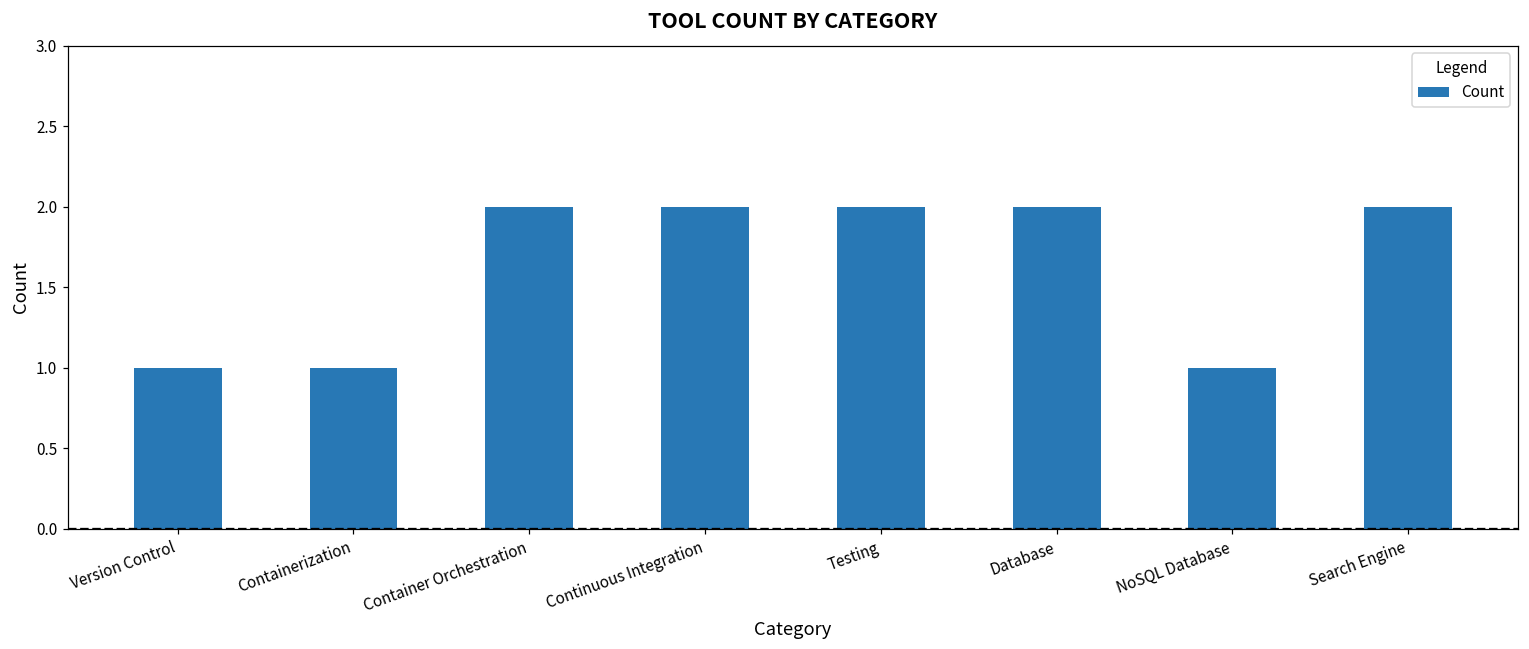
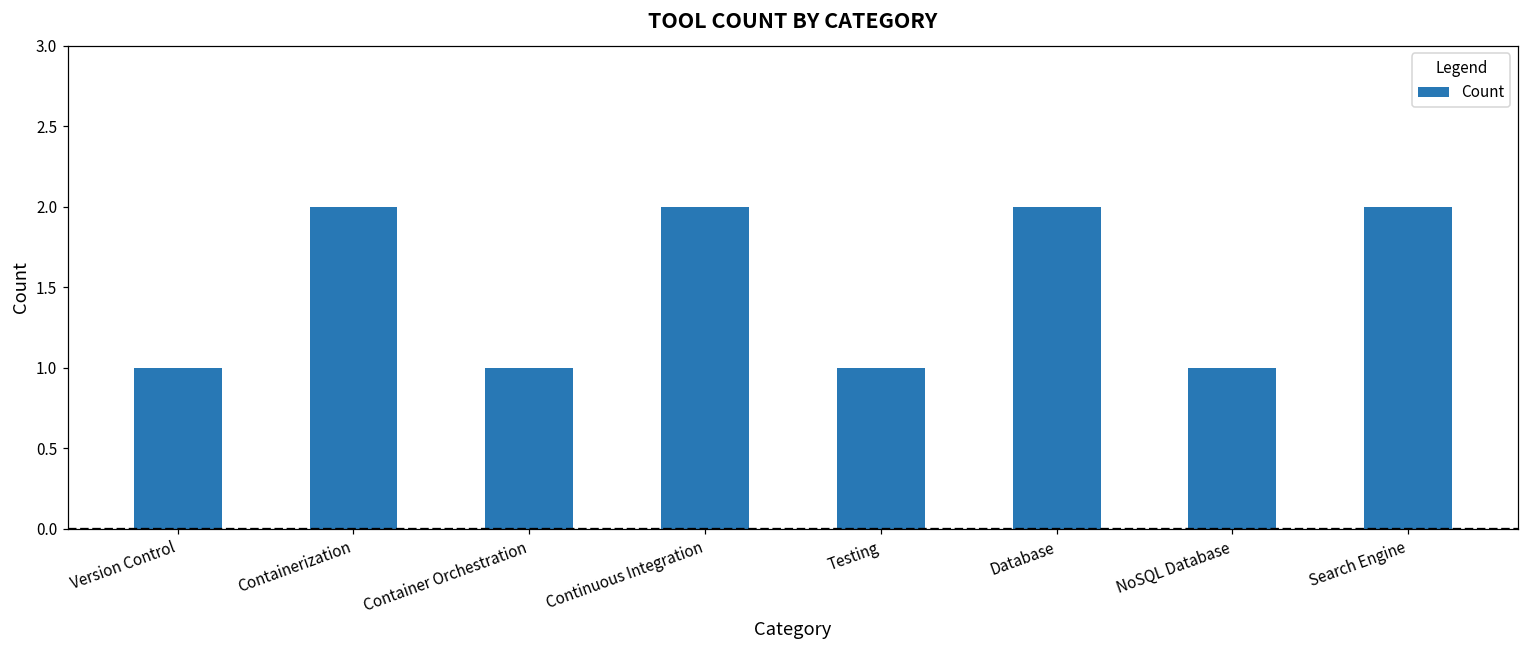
Containerization: 1 -> 2
Container Orchestration: 2 -> 1
Testing: 2 -> 1
